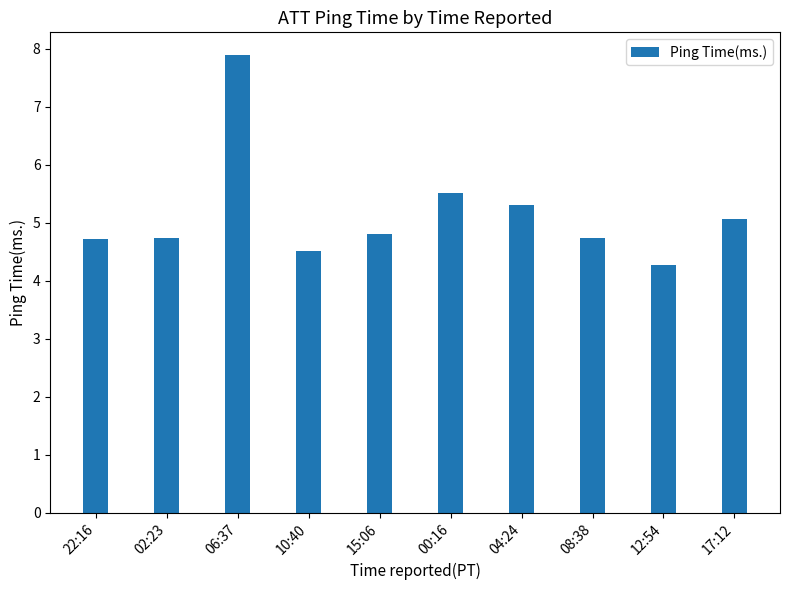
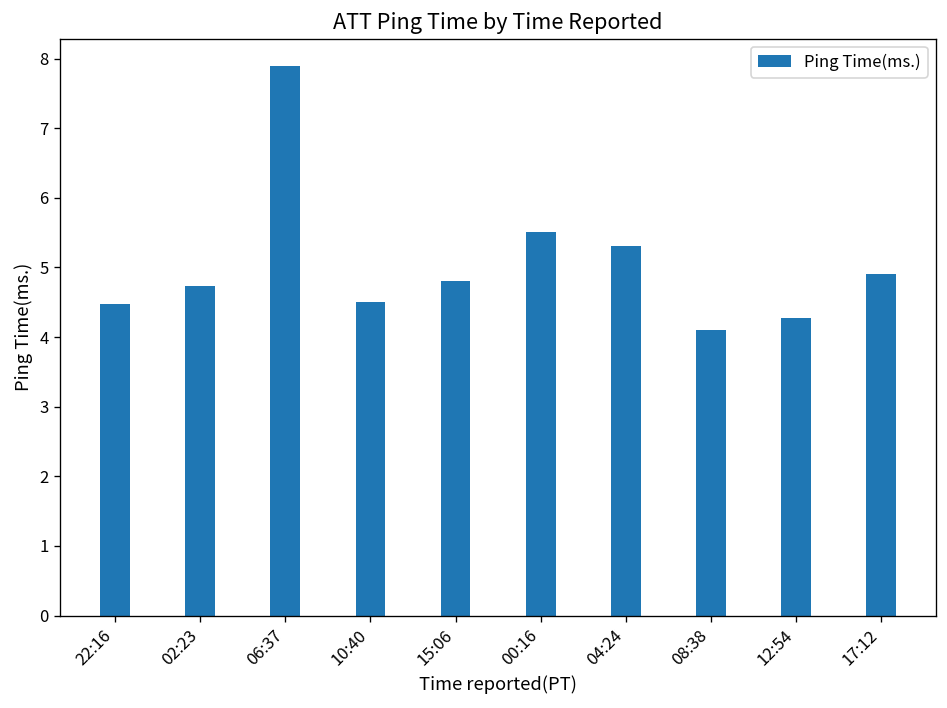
22:16: 4.7 -> 4.5
08:38: 4.7 -> 4.1
17:12: 5.1 -> 4.9
